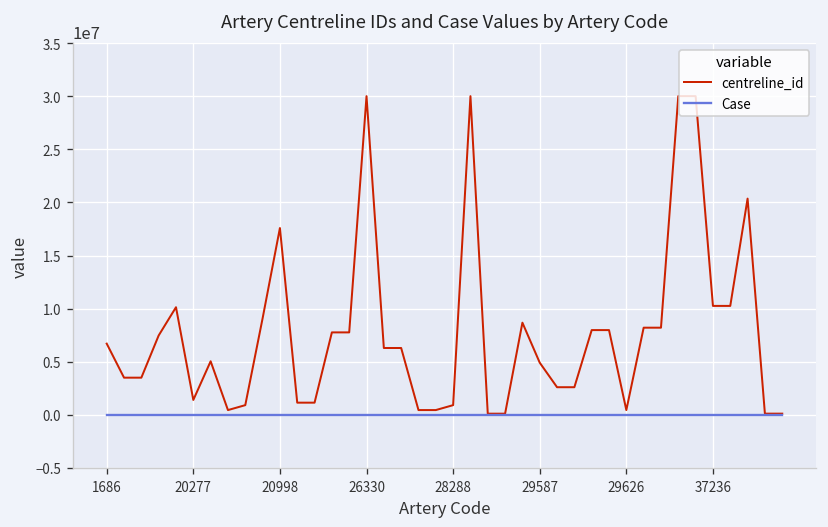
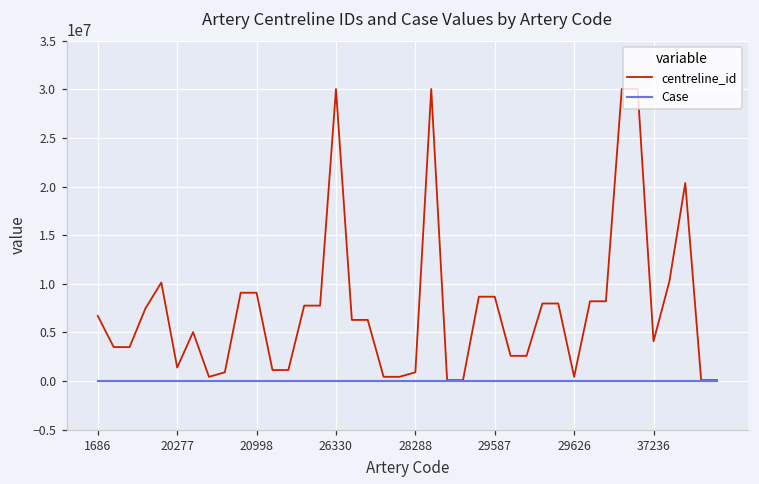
centreline_id, 20998: 18000000 -> 9000000
centreline_id, 29587: 5000000 -> 9000000
centreline_id, 37236: 10000000 -> 4000000
